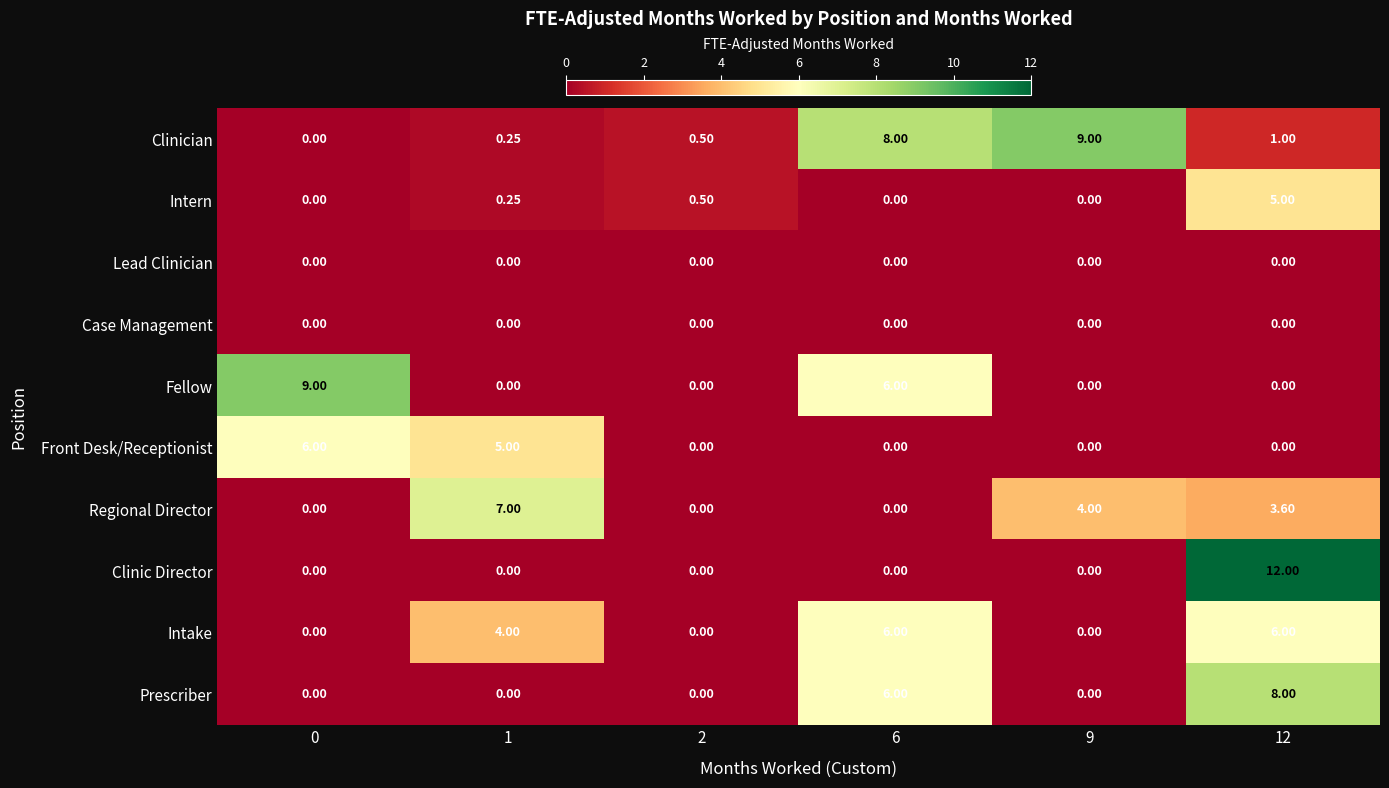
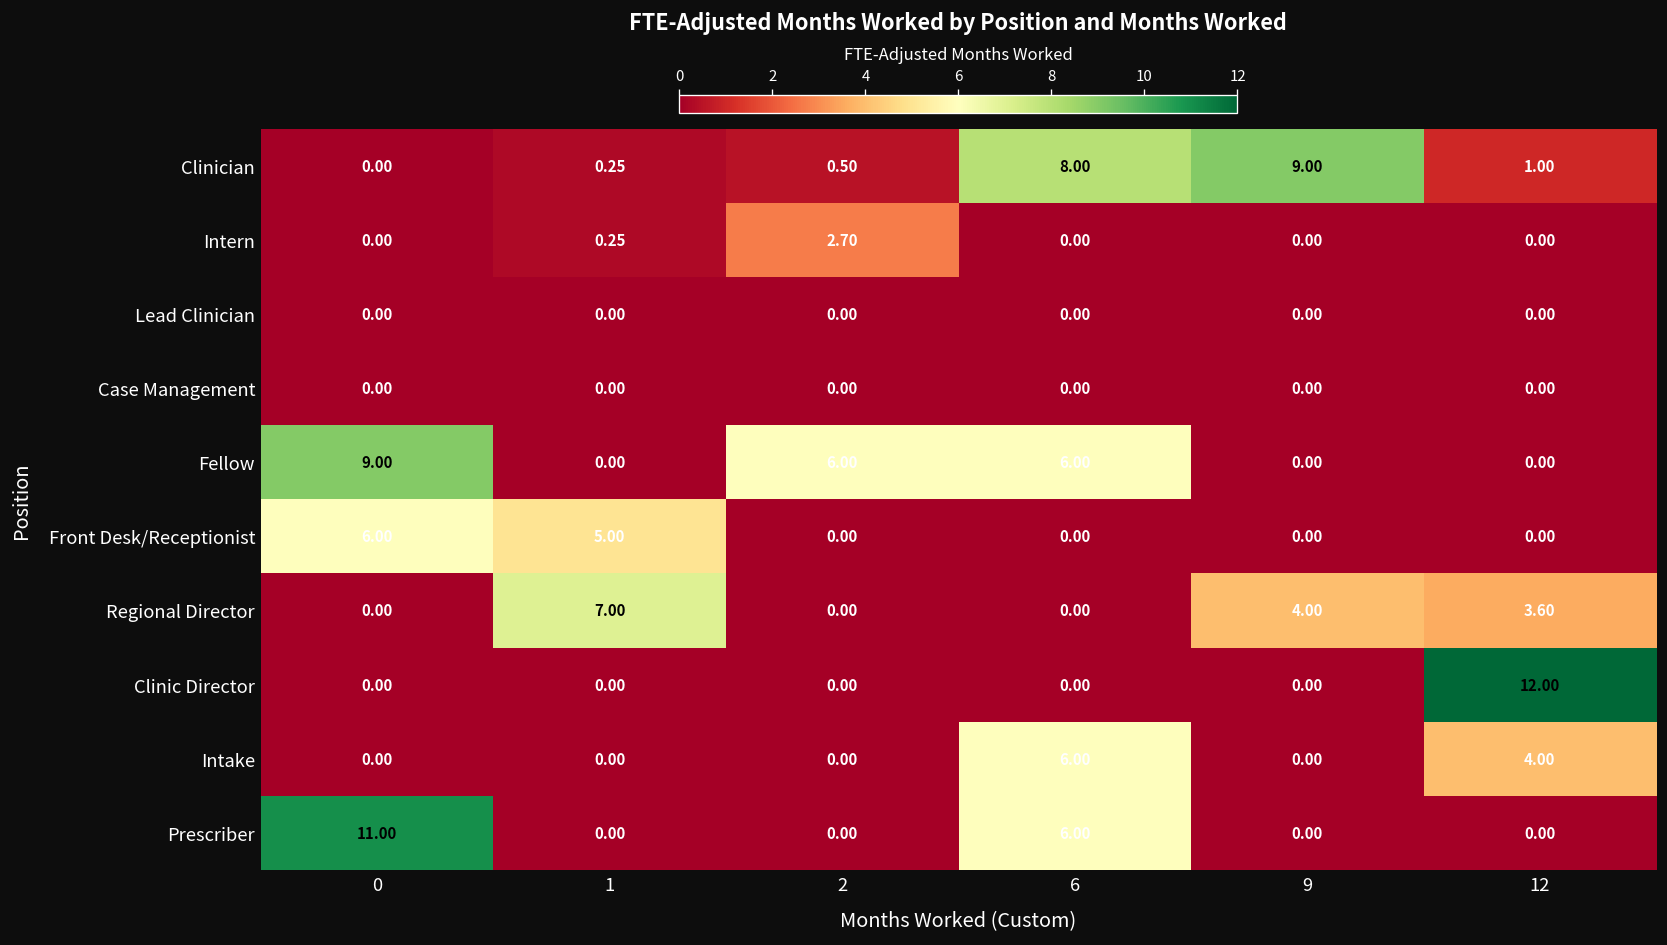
Intern, 2: 0.50 -> 2.70
Intern, 12: 5.00 -> 0.00
Fellow, 2: 0.00 -> 6.00
Intake, 1: 4.00 -> 0.00
Intake, 12: 6.00 -> 4.00
Prescriber, 0: 0.00 -> 11.00
Prescriber, 12: 8.00 -> 0.00
